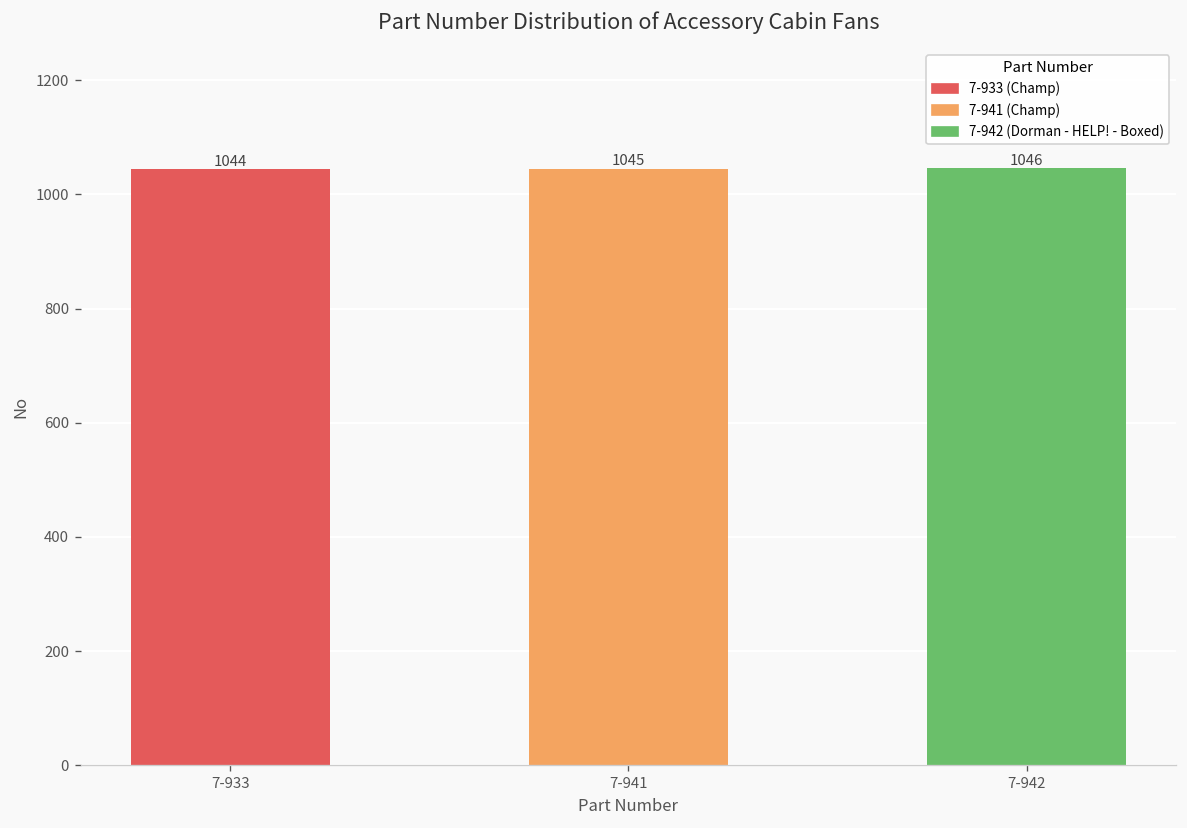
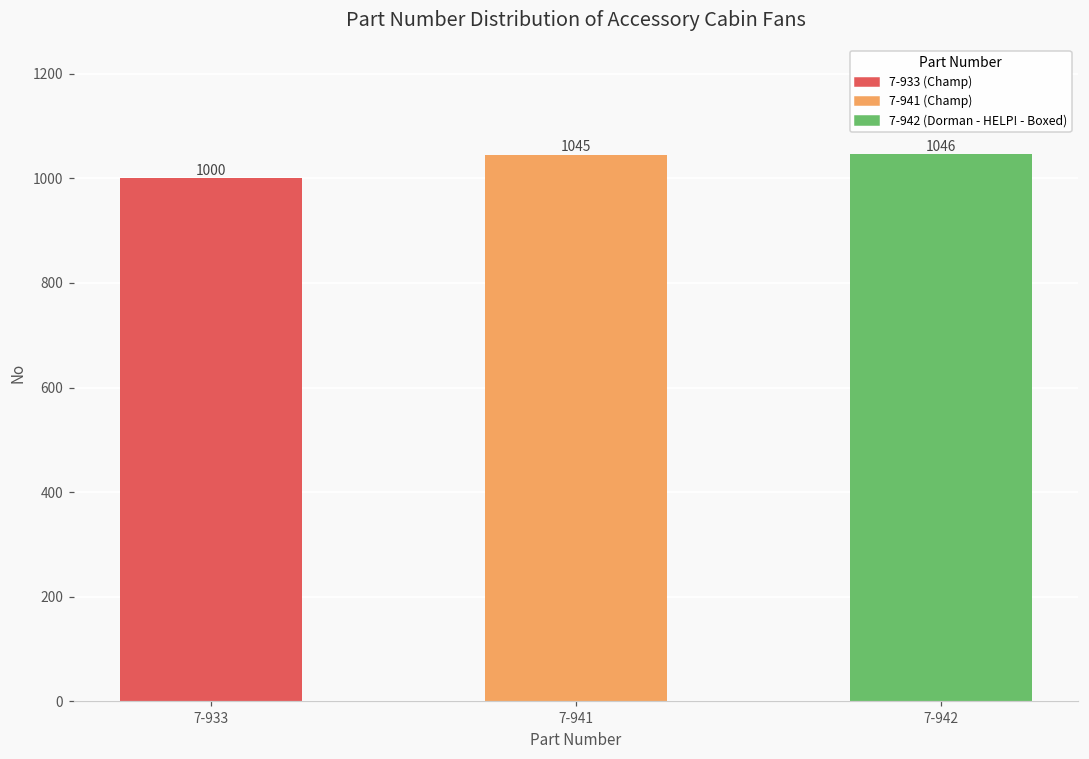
7-933: 1044 -> 1000
